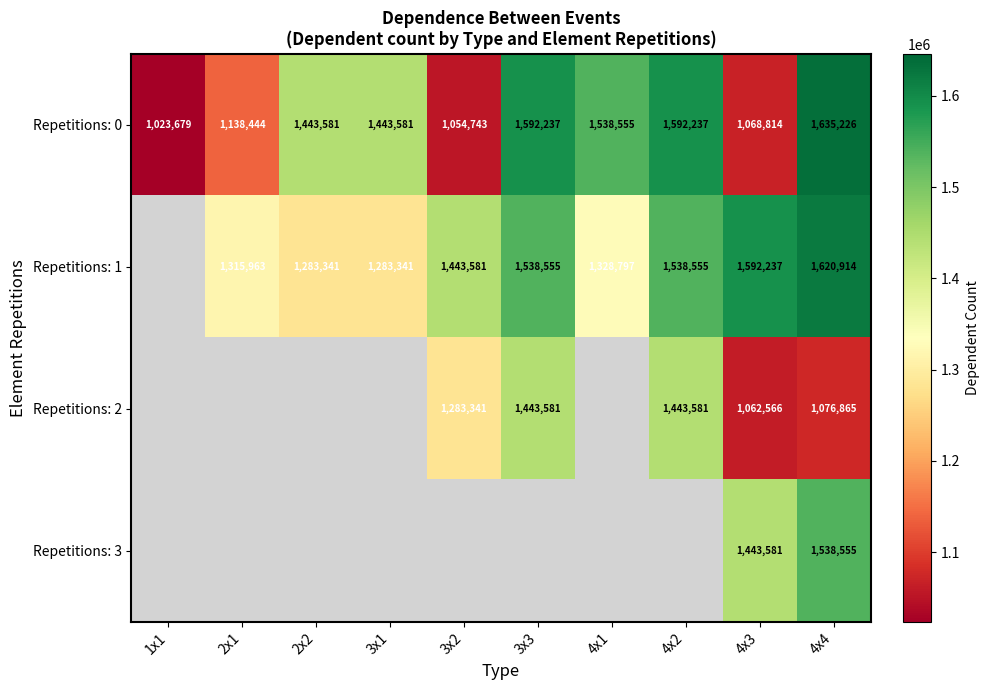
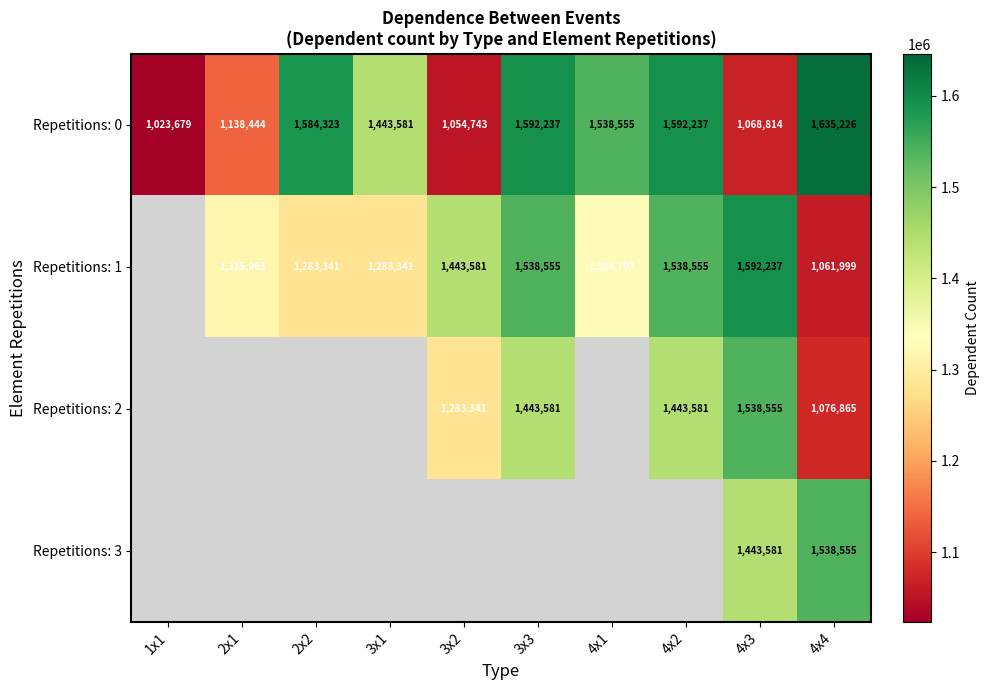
Repetitions: 0, 2x2: 1,443,581 -> 1,584,323
Repetitions: 1, 4x4: 1,620,914 -> 1,061,999
Repetitions: 2, 4x3: 1,062,566 -> 1,538,555
